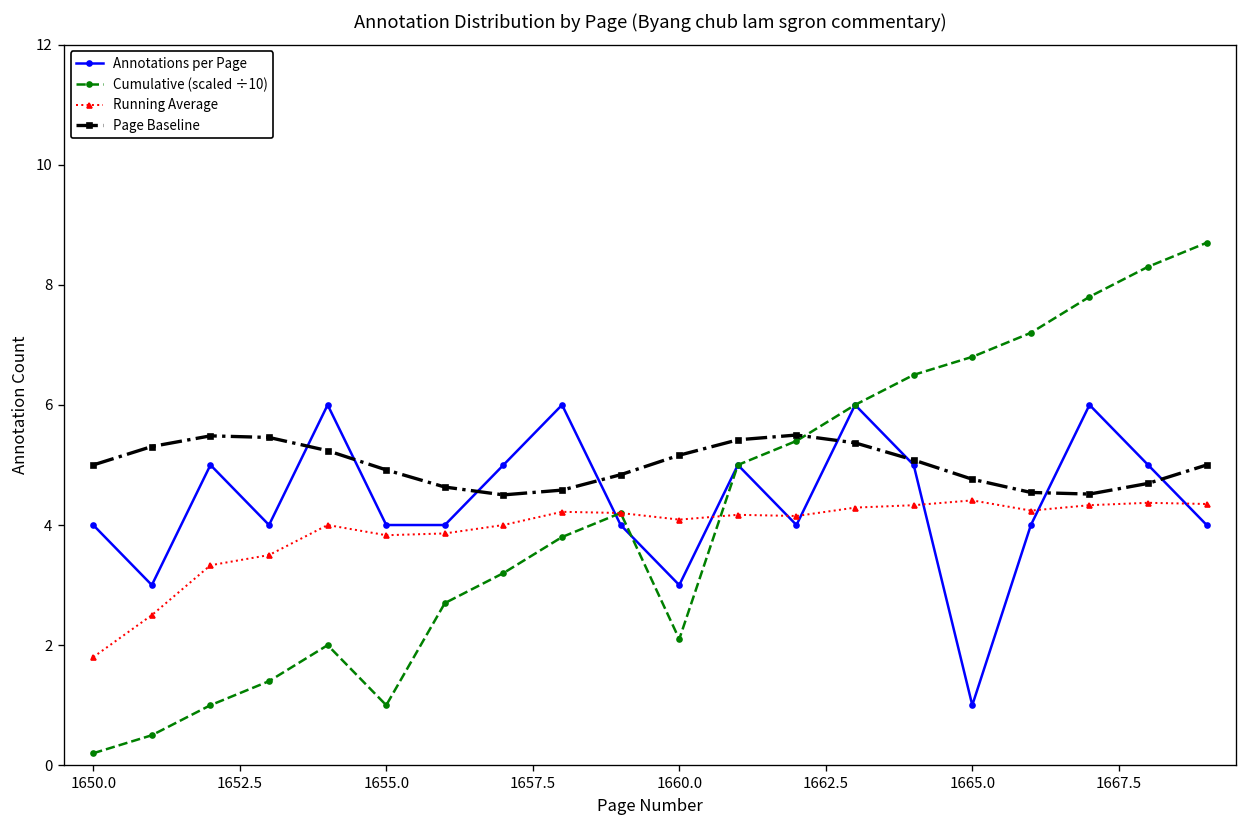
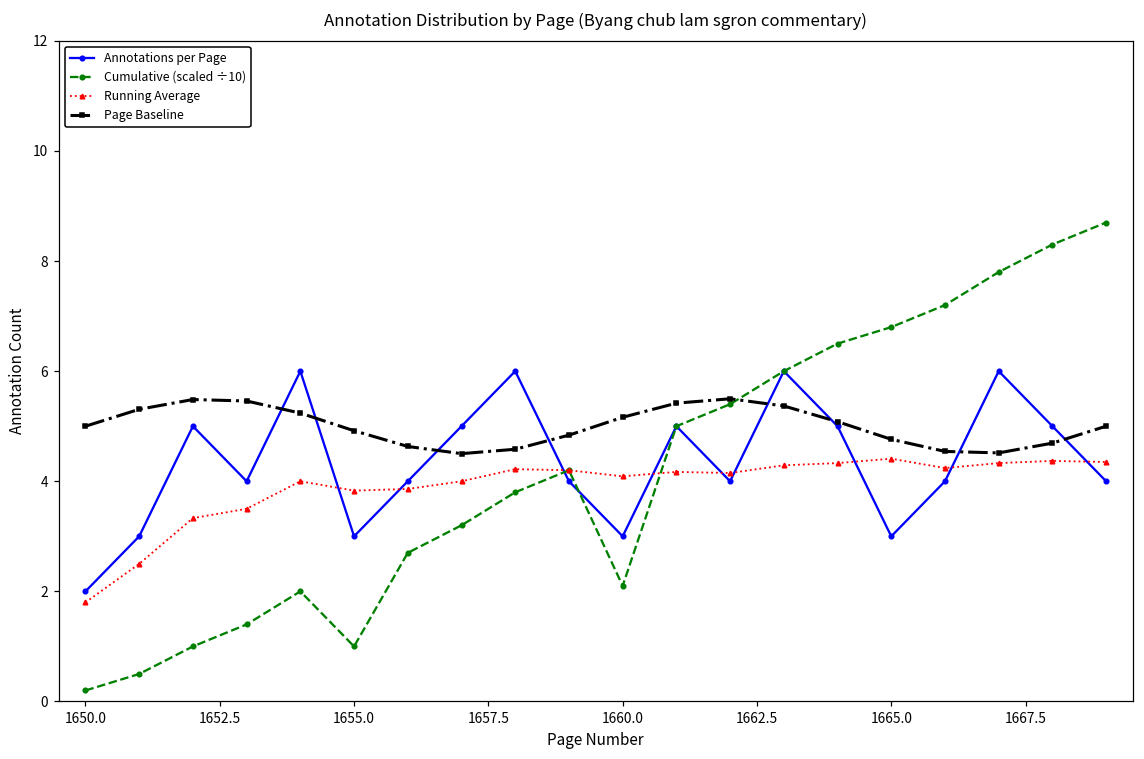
Annotations per Page, 1650.0: 4 -> 2
Annotations per Page, 1655.0: 4 -> 3
Annotations per Page, 1665.0: 1 -> 3
